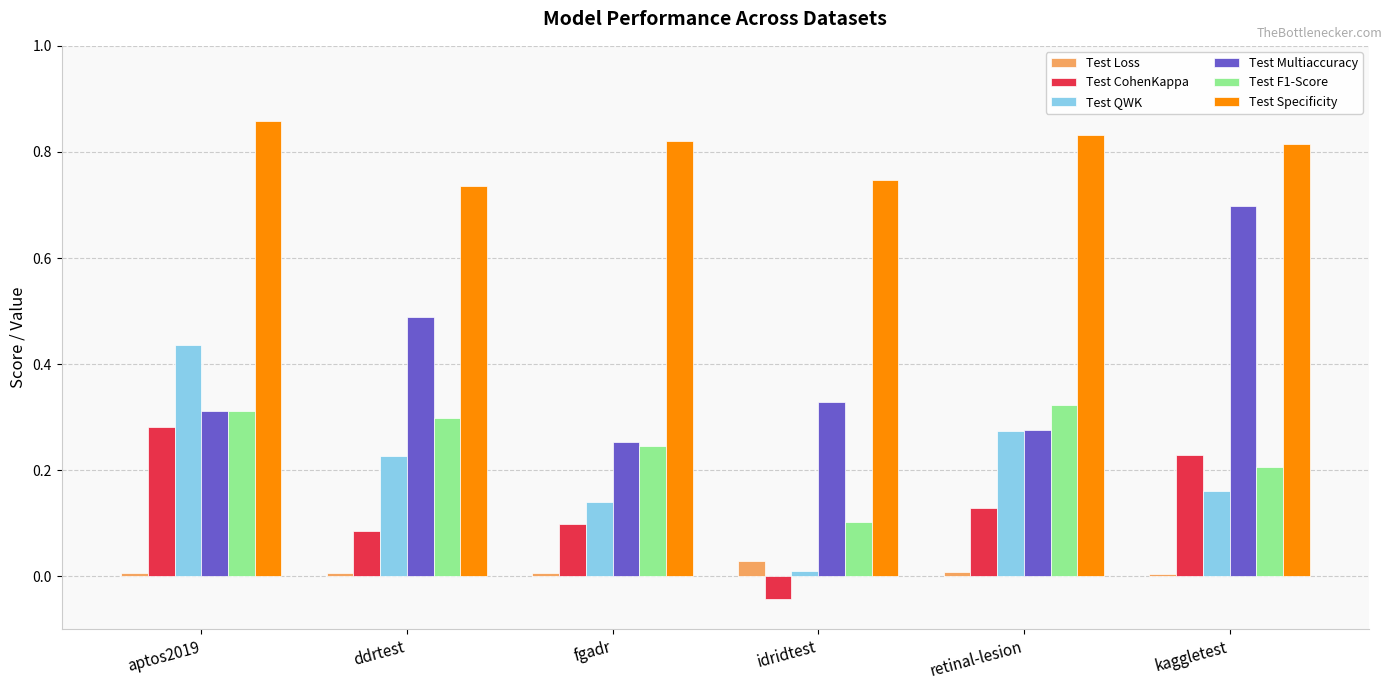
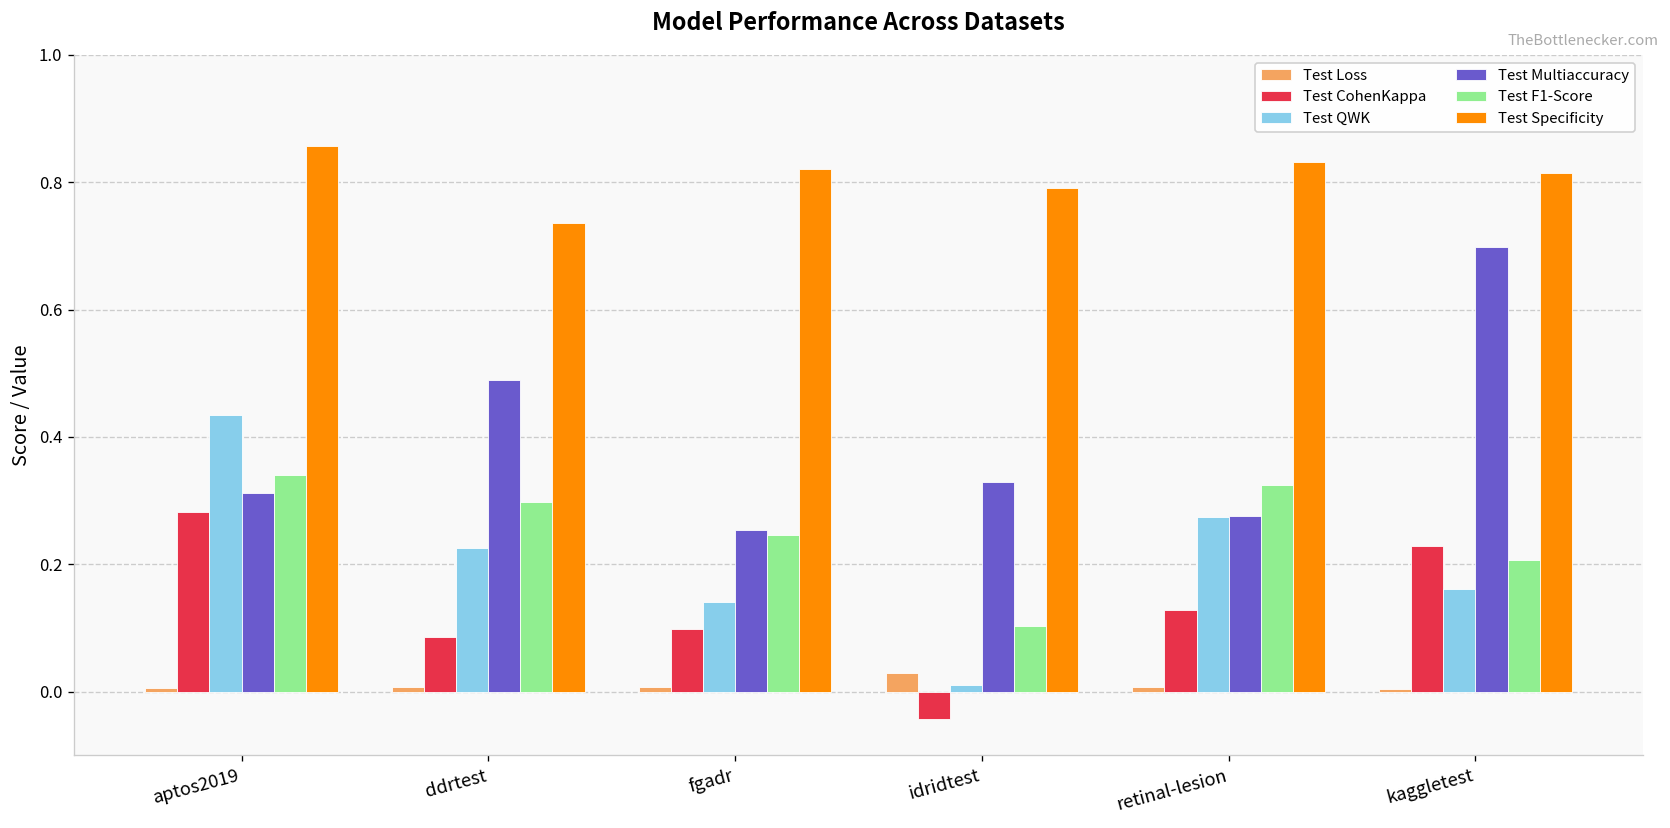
Test F1-Score, aptos2019: 0.31 -> 0.34
Test Specificity, idridtest: 0.75 -> 0.79
